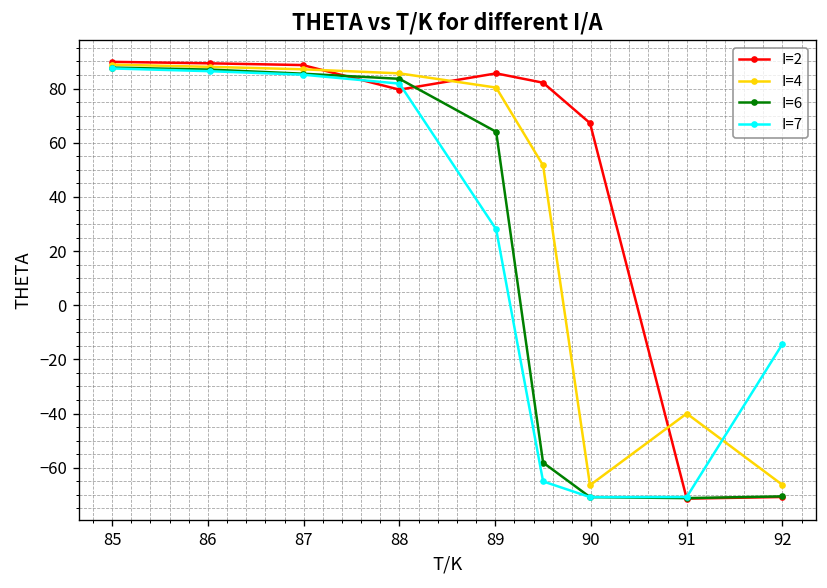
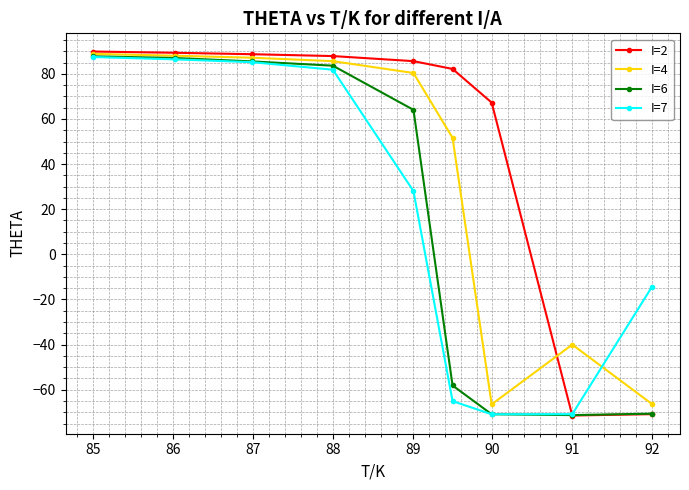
I=2, 88: 80 -> 88
